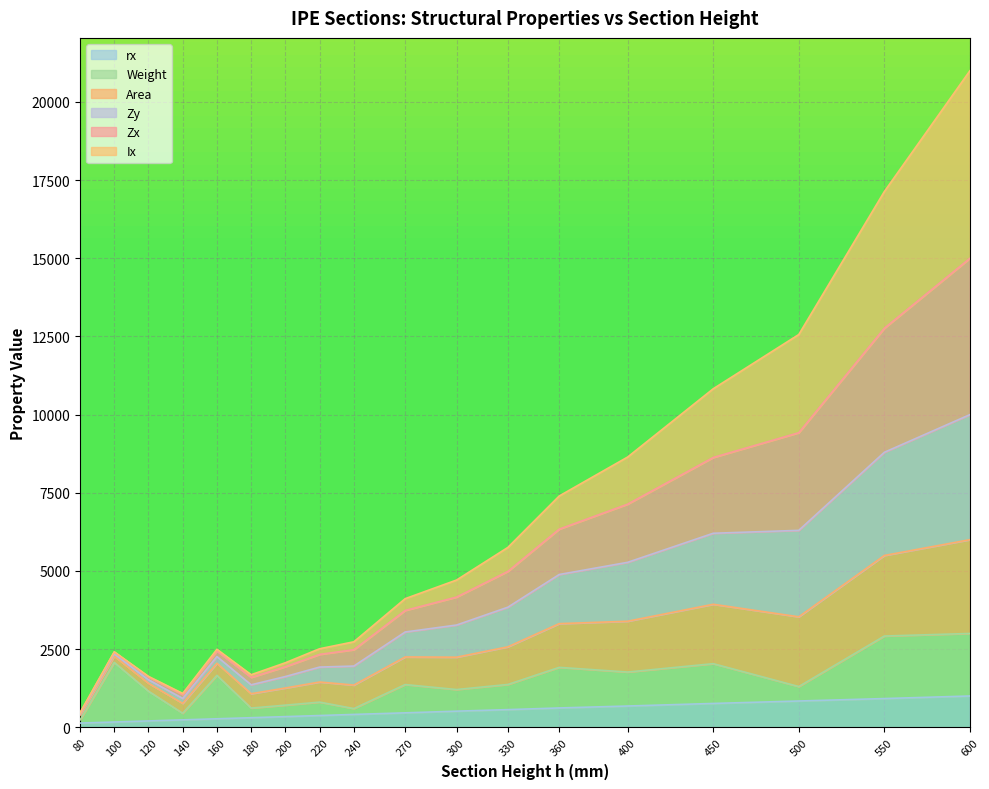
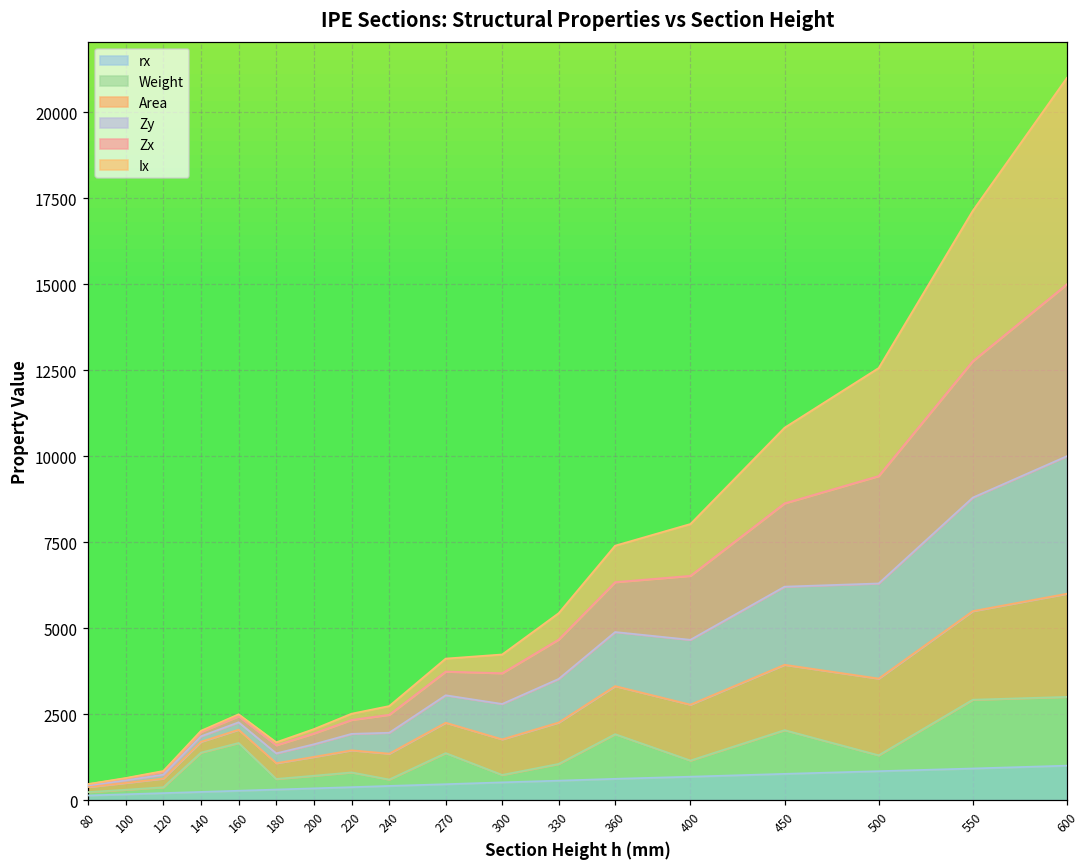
Weight, 100: 1900 -> 100
Weight, 120: 1000 -> 200
Weight, 140: 200 -> 1100
Weight, 300: 700 -> 200
Weight, 330: 800 -> 500
Weight, 400: 1100 -> 500
